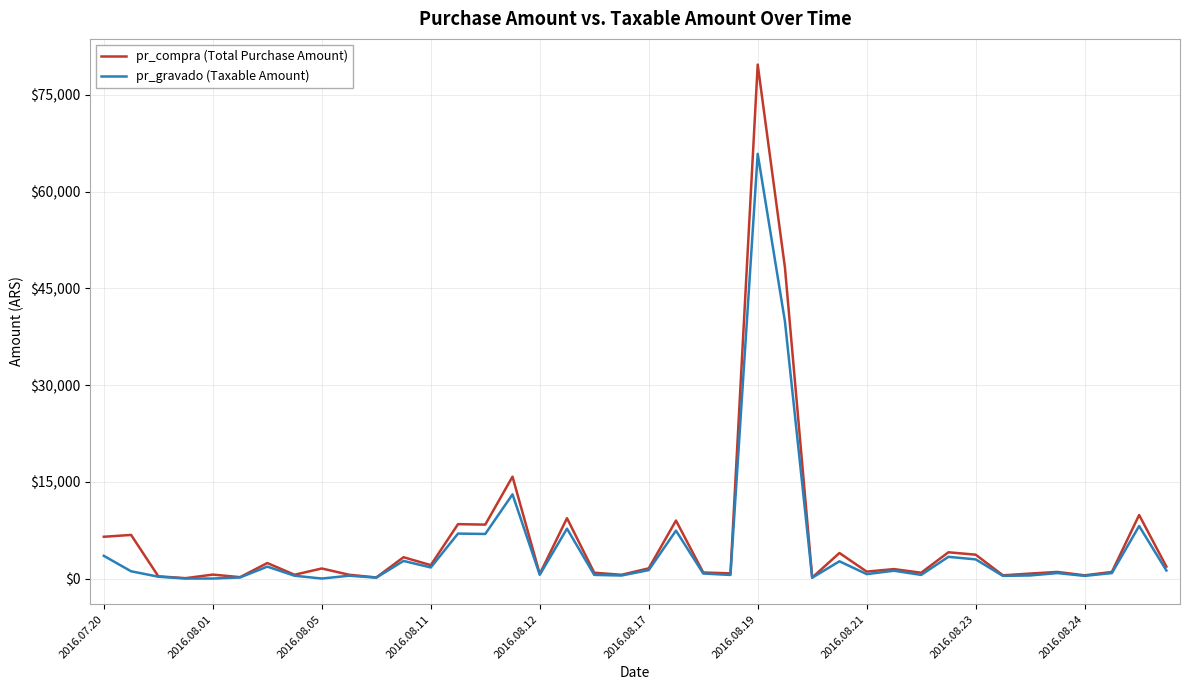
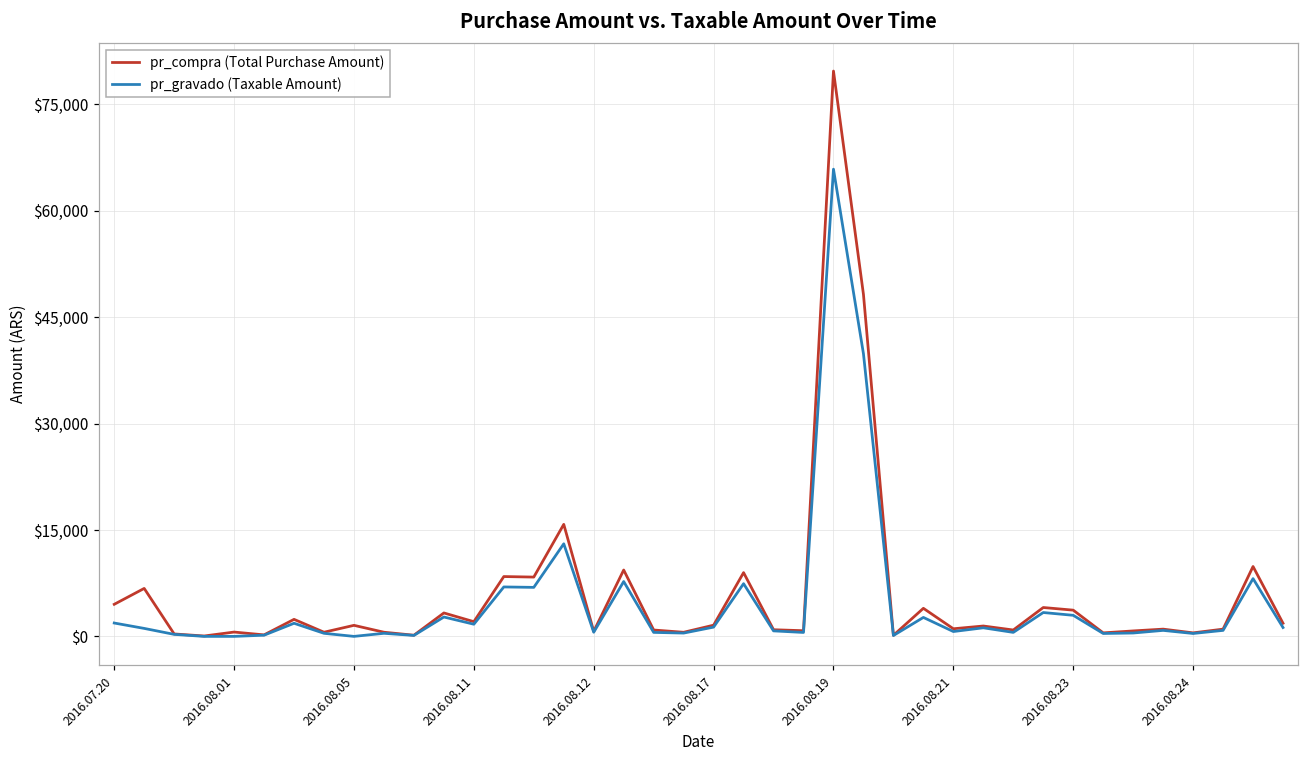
pr_compra (Total Purchase Amount), 2016.07.20: $6,000 -> $5,000
pr_gravado (Taxable Amount), 2016.07.20: $4,000 -> $2,000
